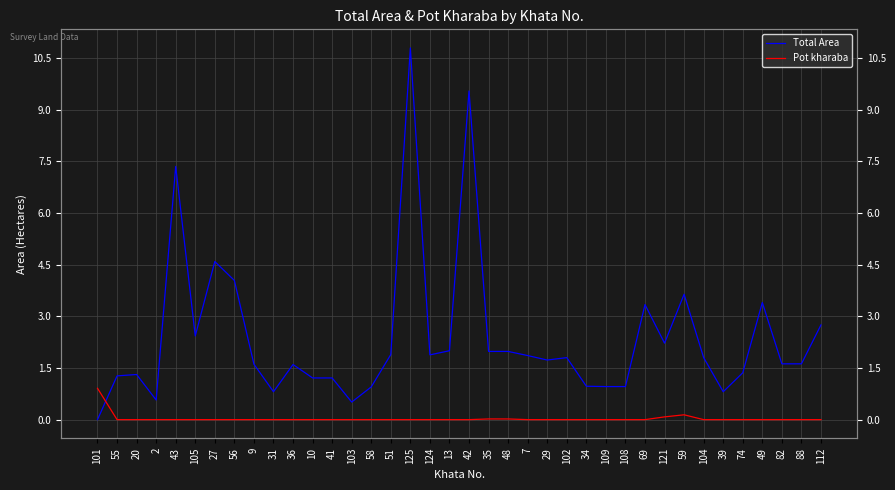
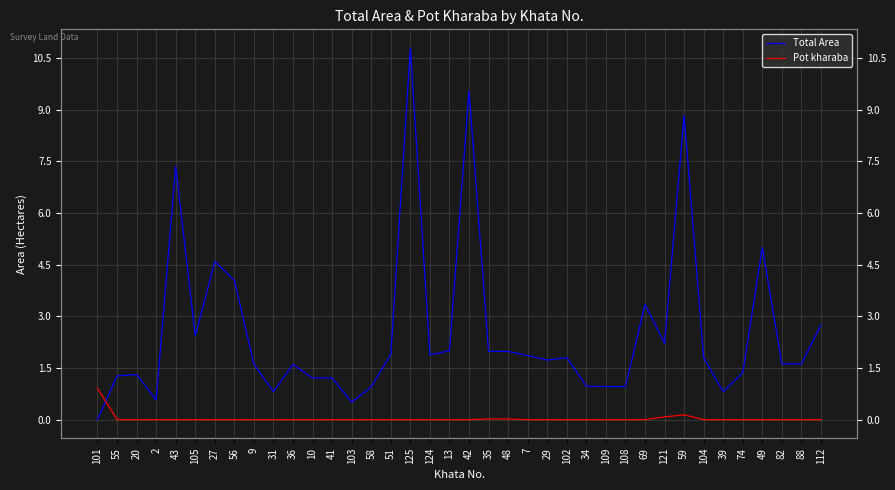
Total Area, 59: 3.6 -> 8.8
Total Area, 49: 3.4 -> 5.0
